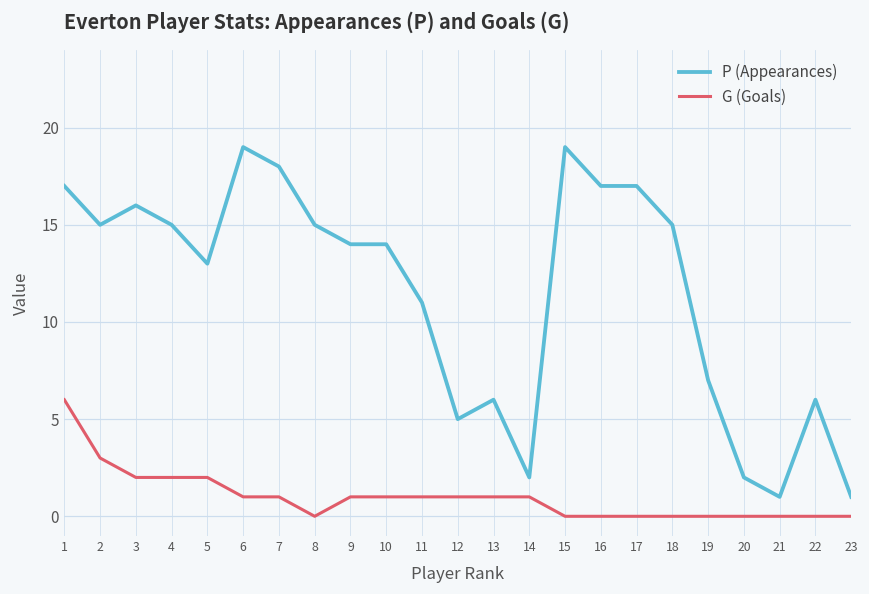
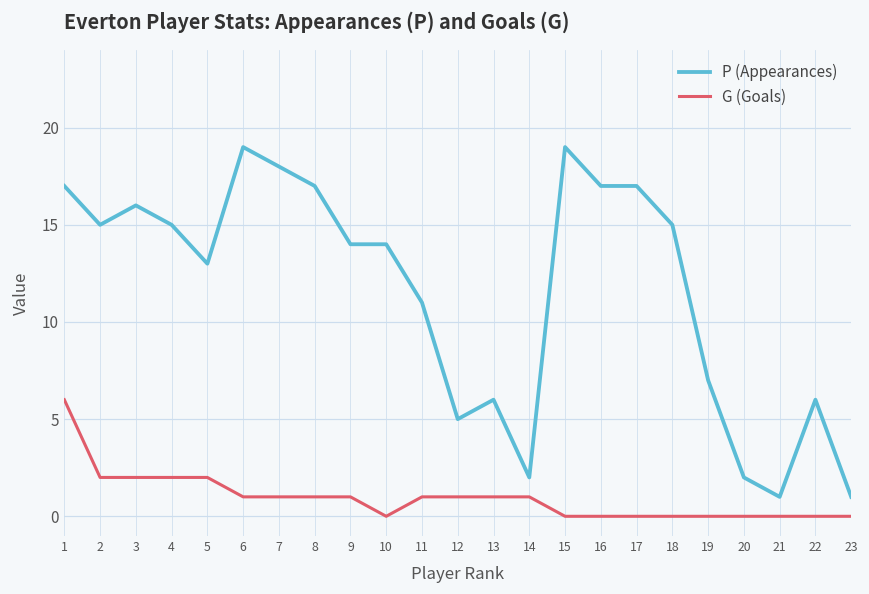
G (Goals), 2: 3 -> 2
P (Appearances), 8: 15 -> 17
G (Goals), 8: 0 -> 1
G (Goals), 10: 1 -> 0
